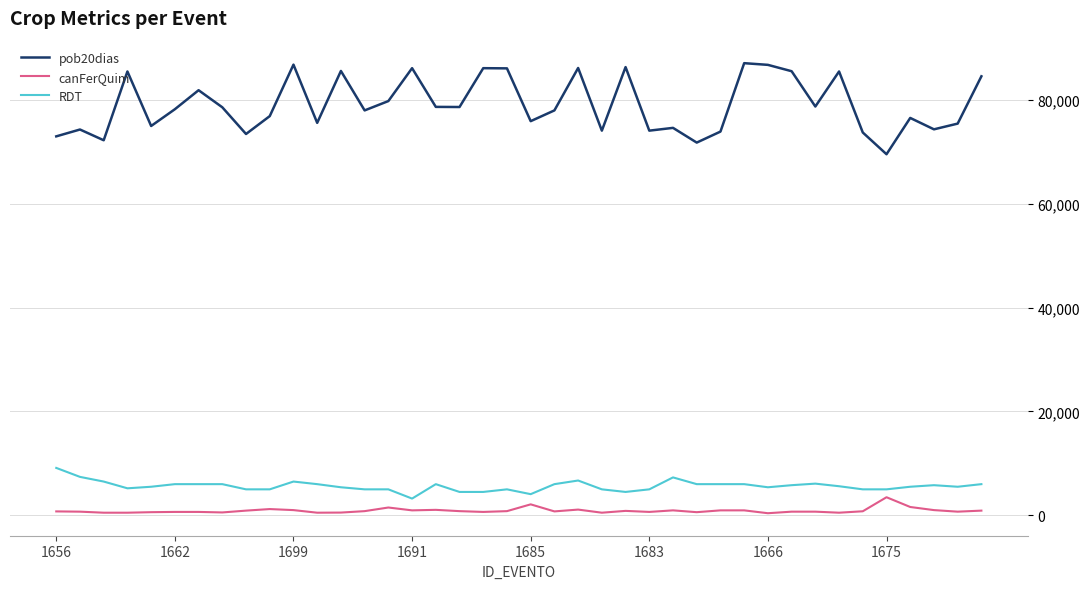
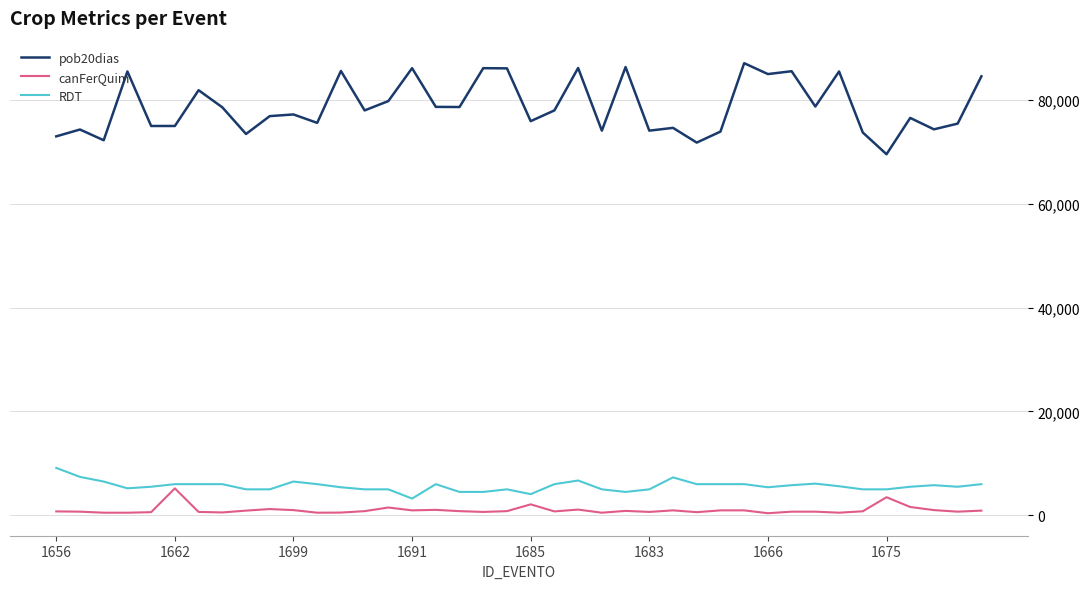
pob20dias, 1662: 78,000 -> 75,000
canFerQuim, 1662: 1,000 -> 5,000
pob20dias, 1699: 87,000 -> 77,000
pob20dias, 1666: 87,000 -> 85,000
